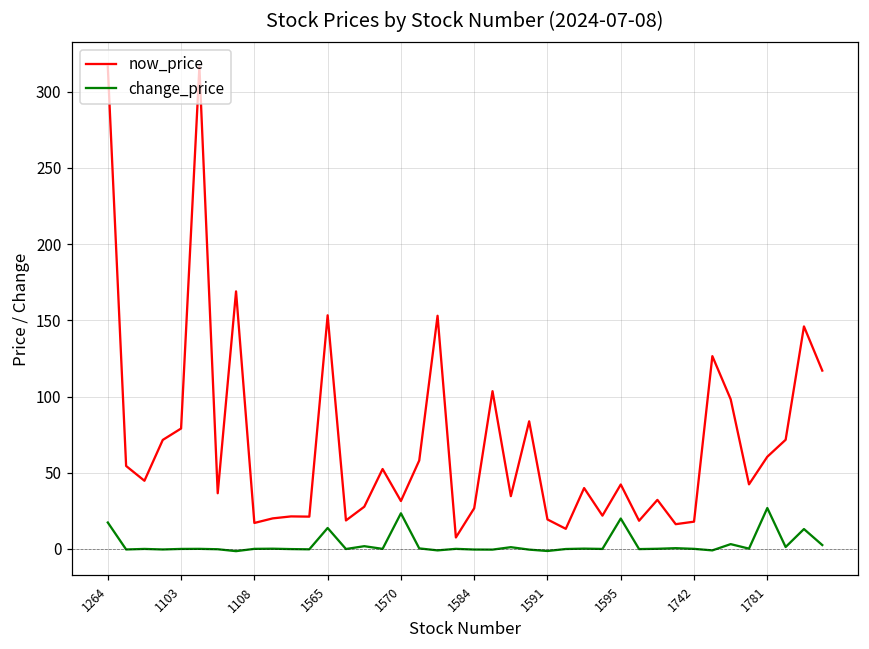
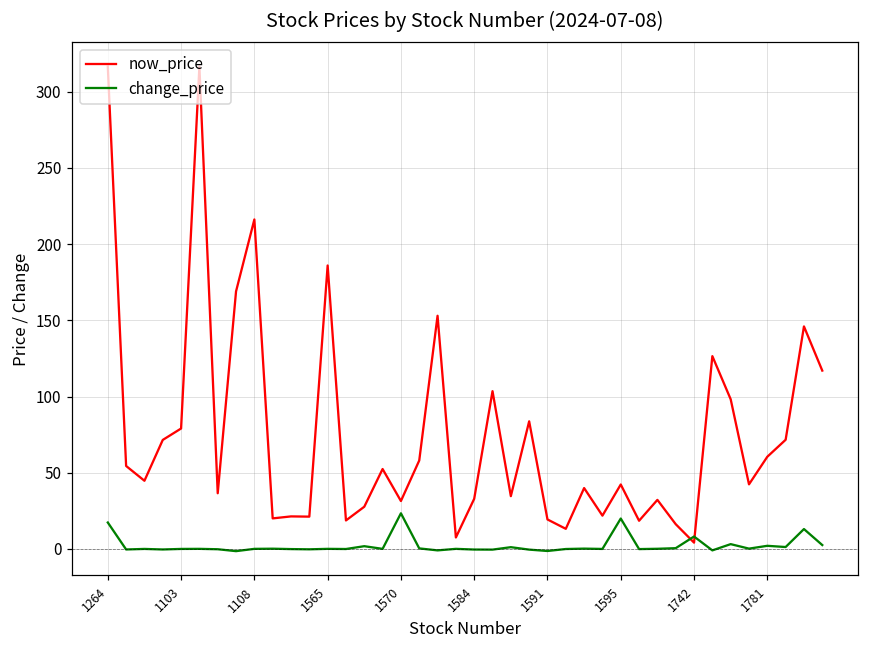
now_price, 1108: 17 -> 216
now_price, 1565: 153 -> 186
change_price, 1565: 14 -> 0
now_price, 1584: 27 -> 33
now_price, 1742: 18 -> 4
change_price, 1742: 0 -> 8
change_price, 1781: 27 -> 2
